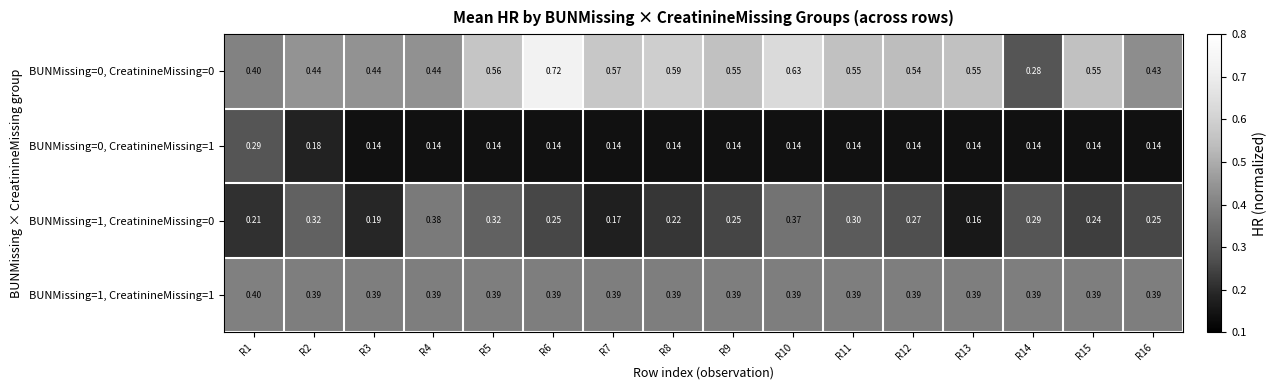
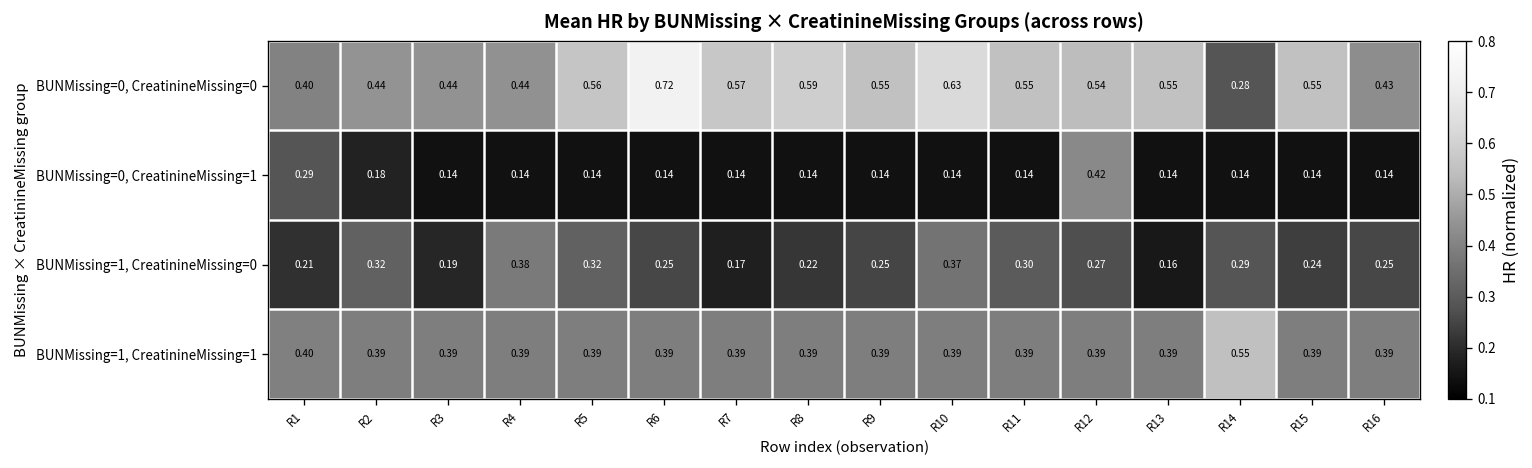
BUNMissing=0, CreatinineMissing=1, R12: 0.14 -> 0.42
BUNMissing=1, CreatinineMissing=1, R14: 0.39 -> 0.55
